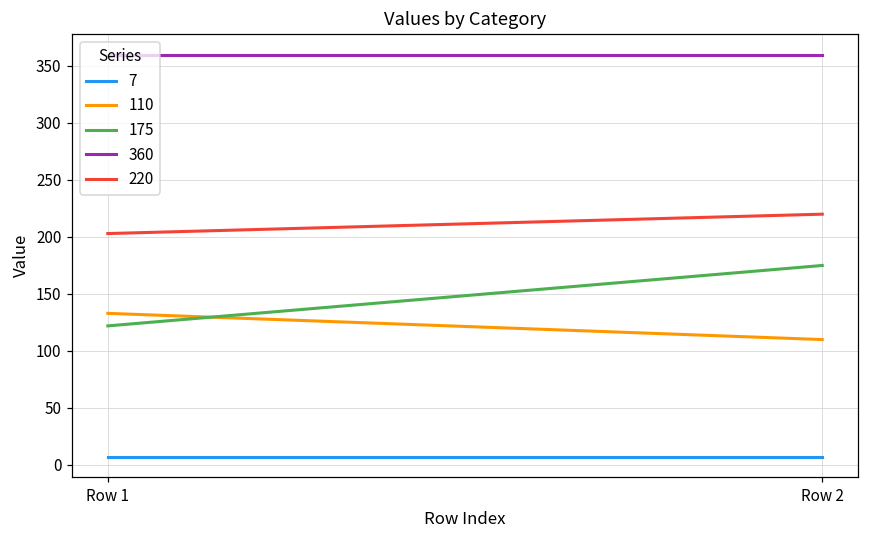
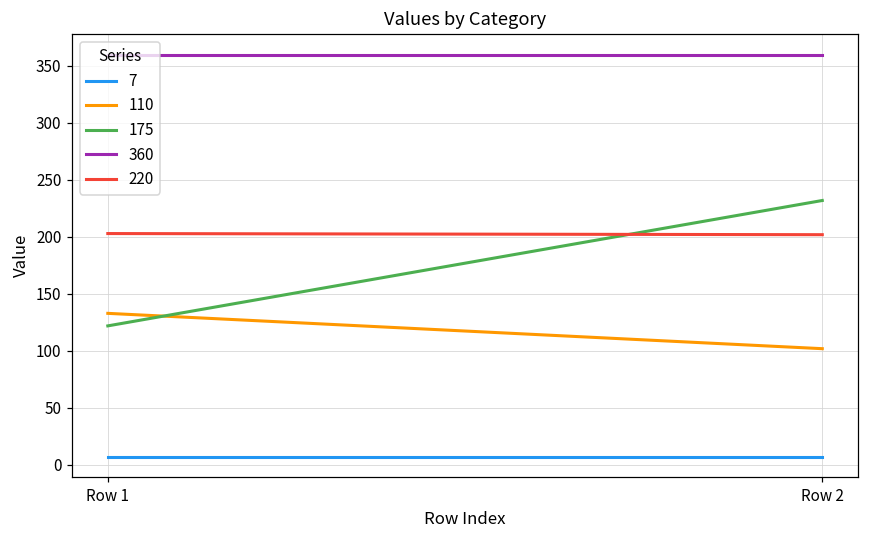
110, Row 2: 110 -> 102
175, Row 2: 175 -> 232
220, Row 2: 220 -> 202
